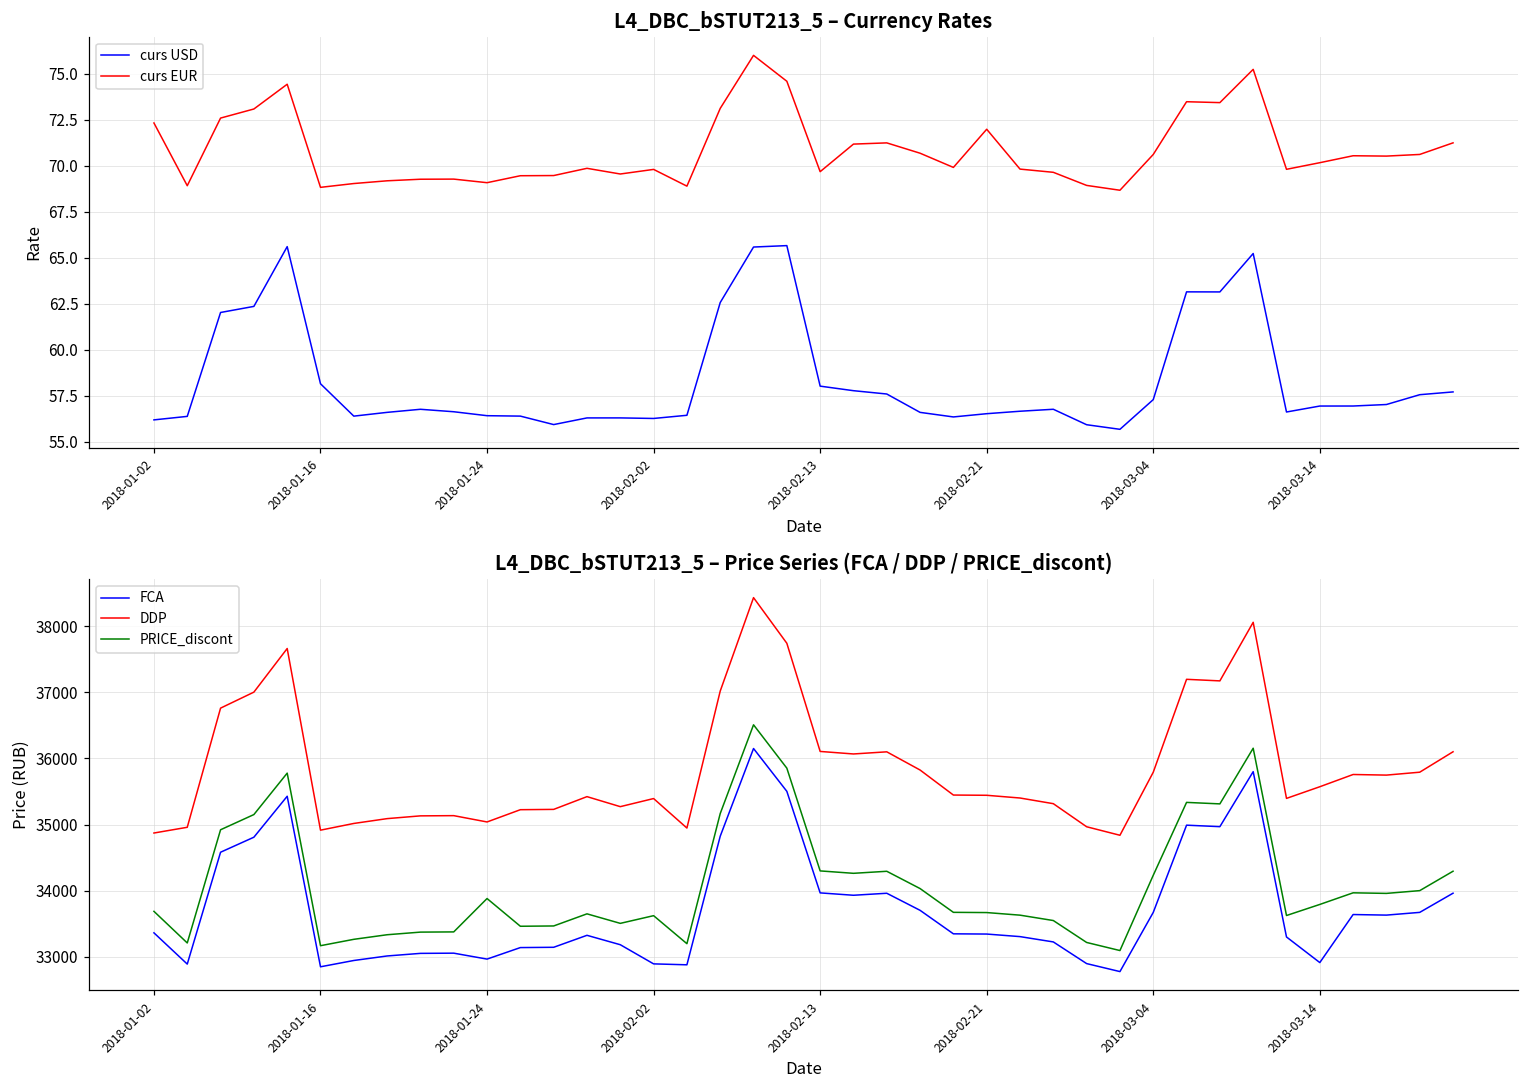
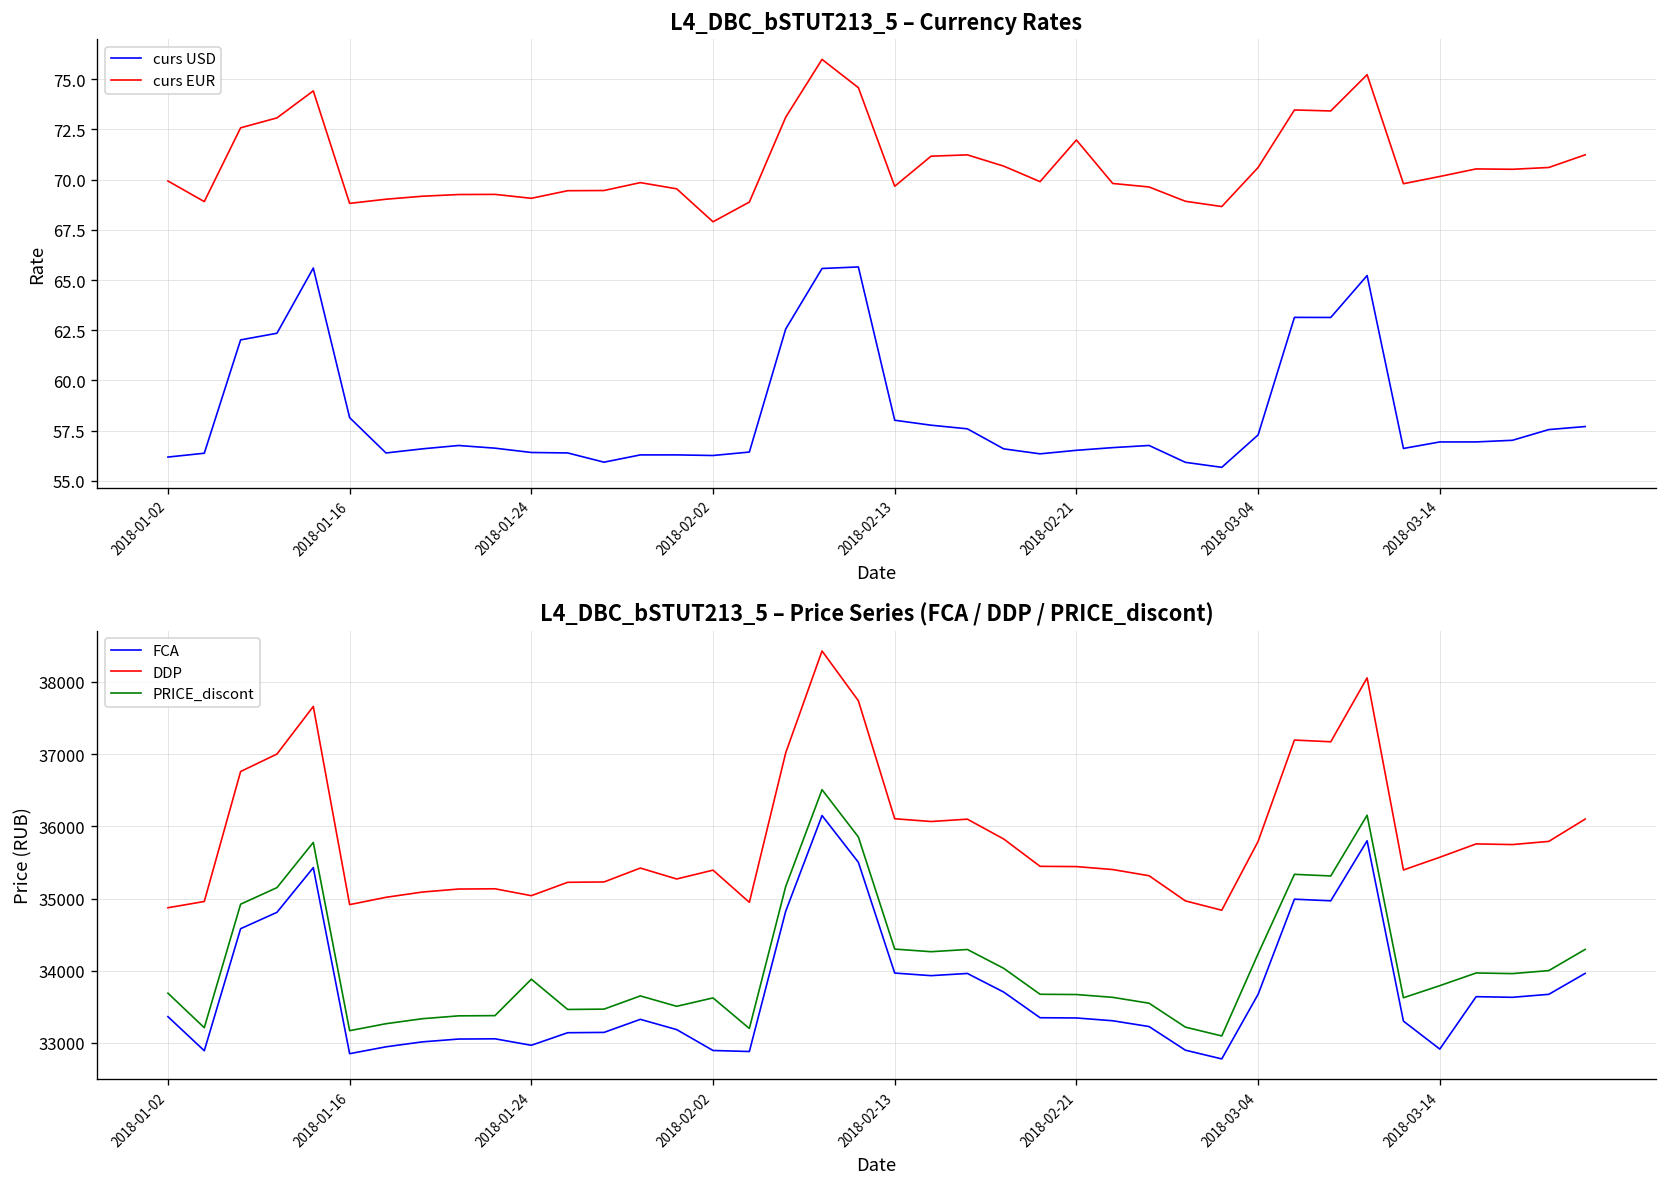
L4_DBC_bSTUT213_5 – Currency Rates, curs EUR, 2018-01-02: 72.3 -> 69.9
L4_DBC_bSTUT213_5 – Currency Rates, curs EUR, 2018-02-02: 69.8 -> 67.9
